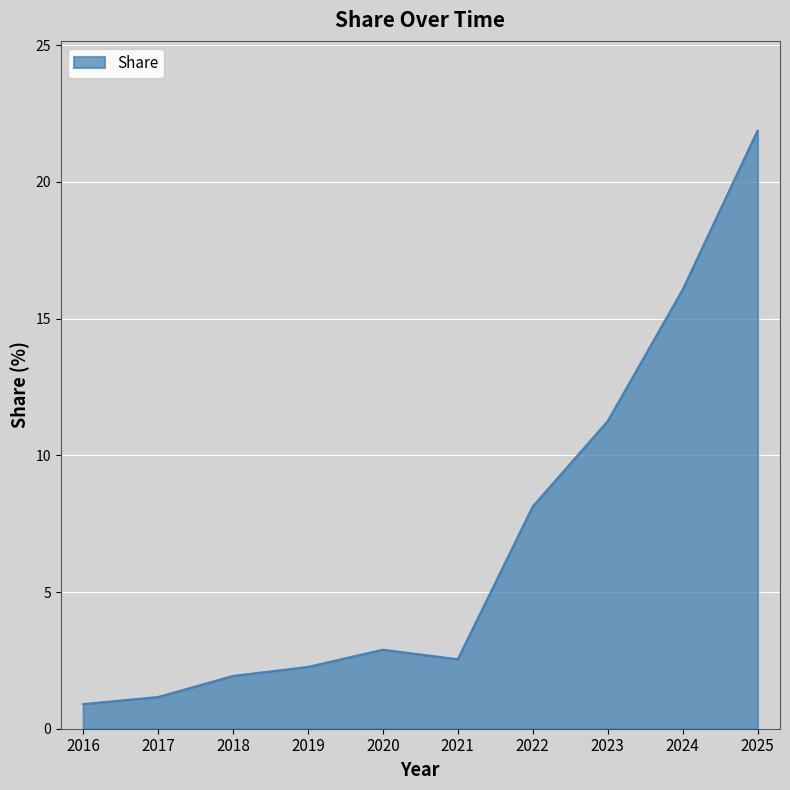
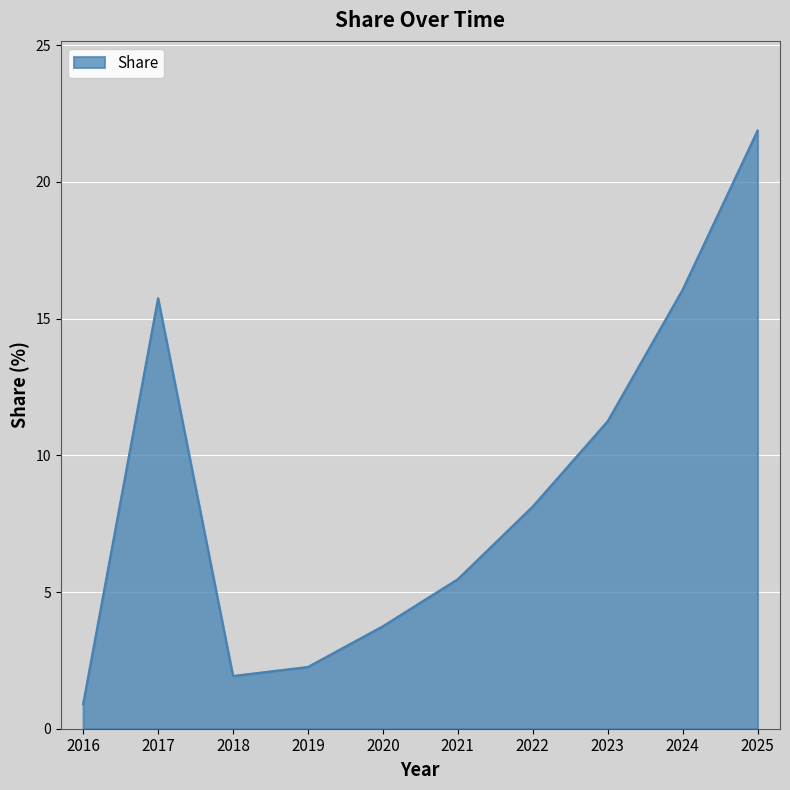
2017: 1.2 -> 15.8
2020: 2.9 -> 3.8
2021: 2.5 -> 5.5
